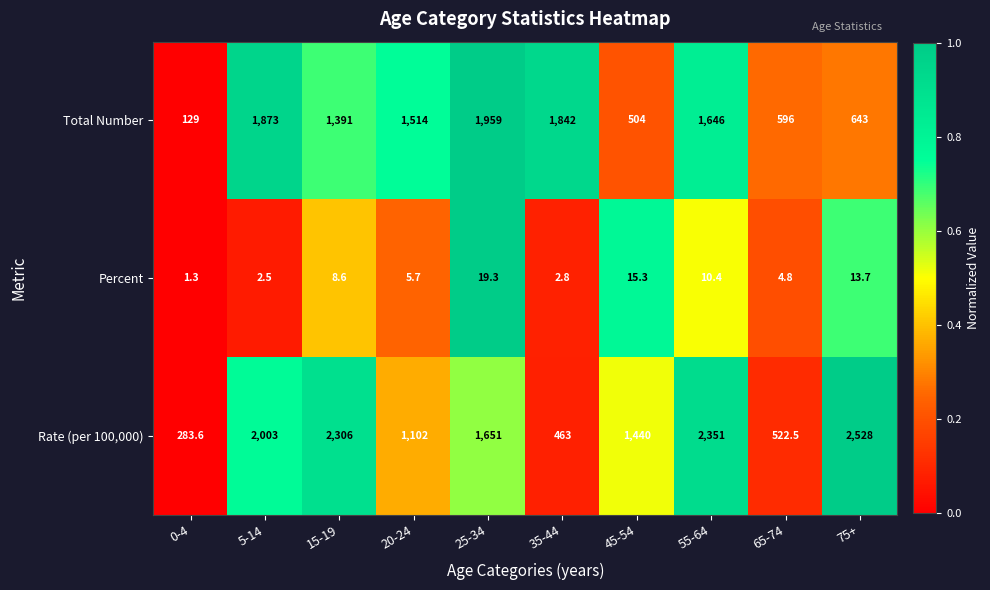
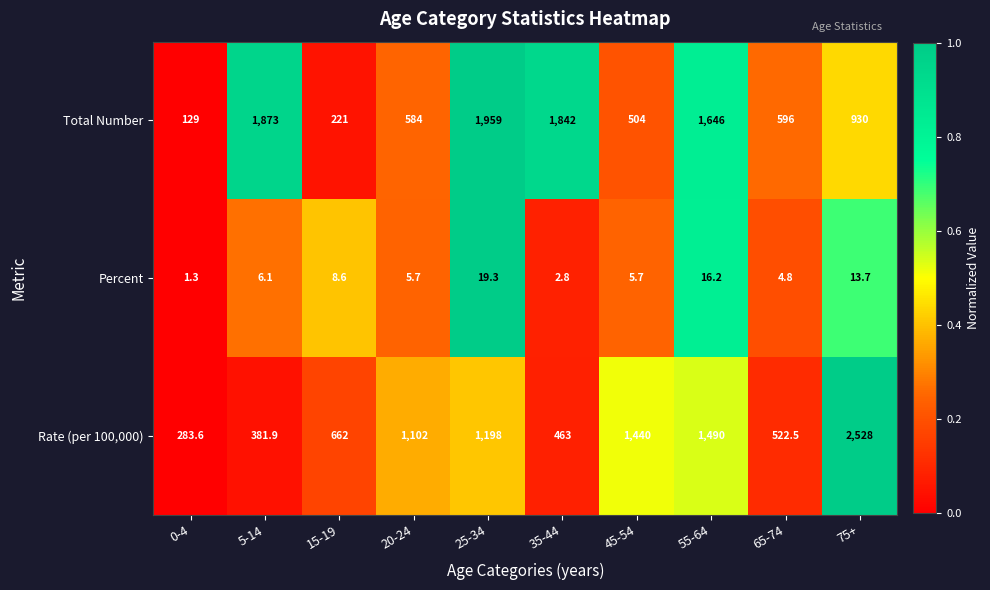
Total Number, 15-19: 1,391 -> 221
Total Number, 20-24: 1,514 -> 584
Total Number, 75+: 643 -> 930
Percent, 5-14: 2.5 -> 6.1
Percent, 45-54: 15.3 -> 5.7
Percent, 55-64: 10.4 -> 16.2
Rate (per 100,000), 5-14: 2,003 -> 381.9
Rate (per 100,000), 15-19: 2,306 -> 662
Rate (per 100,000), 25-34: 1,651 -> 1,198
Rate (per 100,000), 55-64: 2,351 -> 1,490
